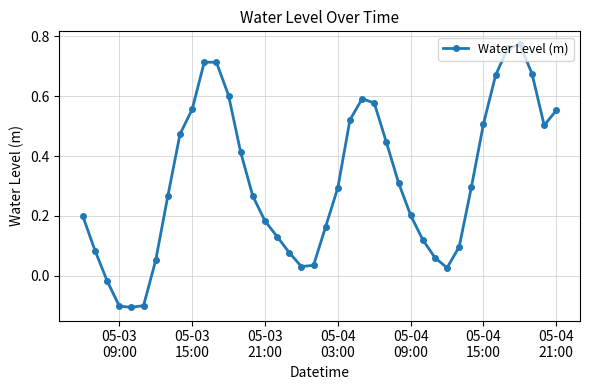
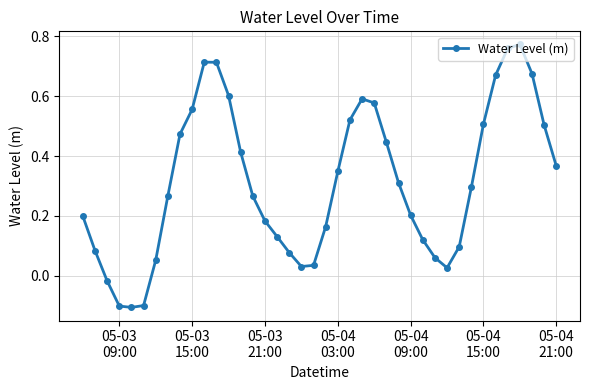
05-04 03:00: 0.29 -> 0.35
05-04 21:00: 0.55 -> 0.37
